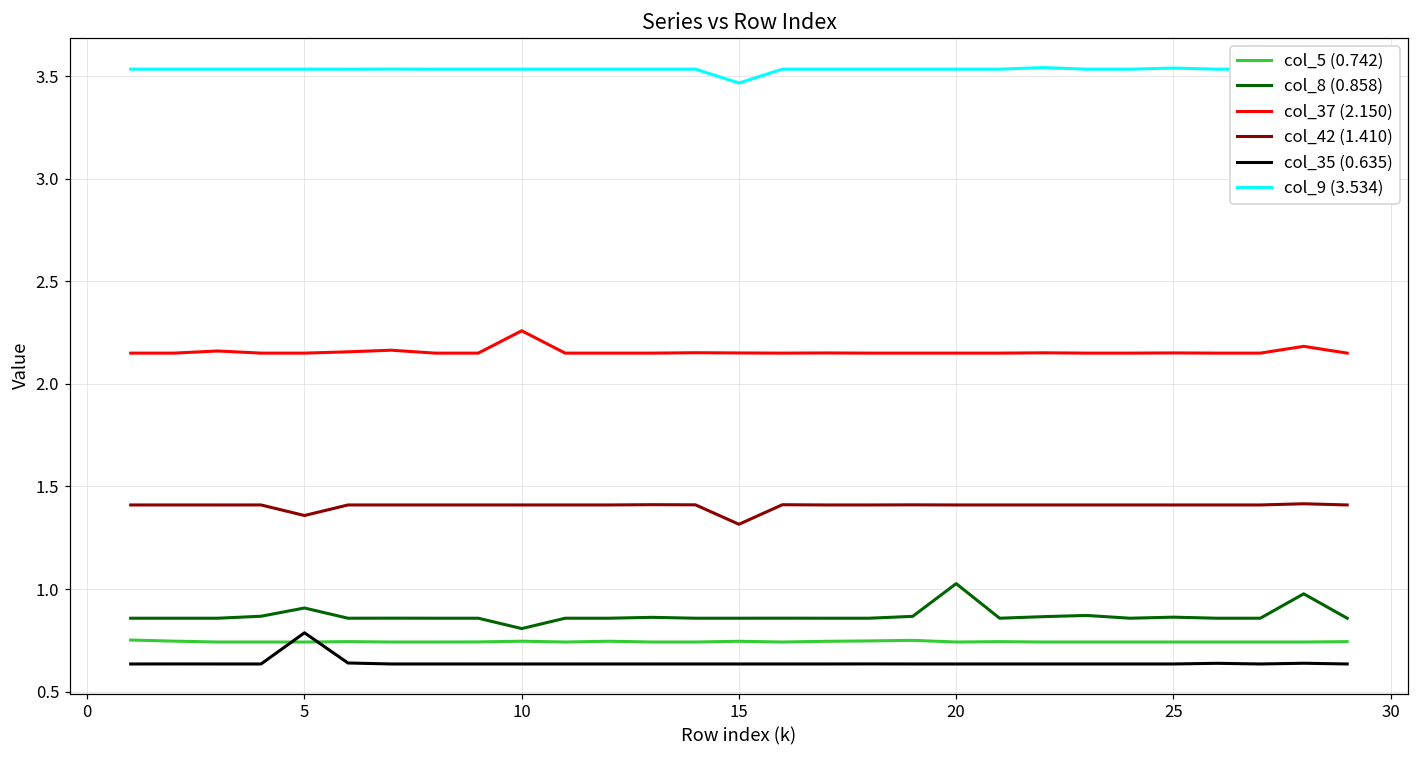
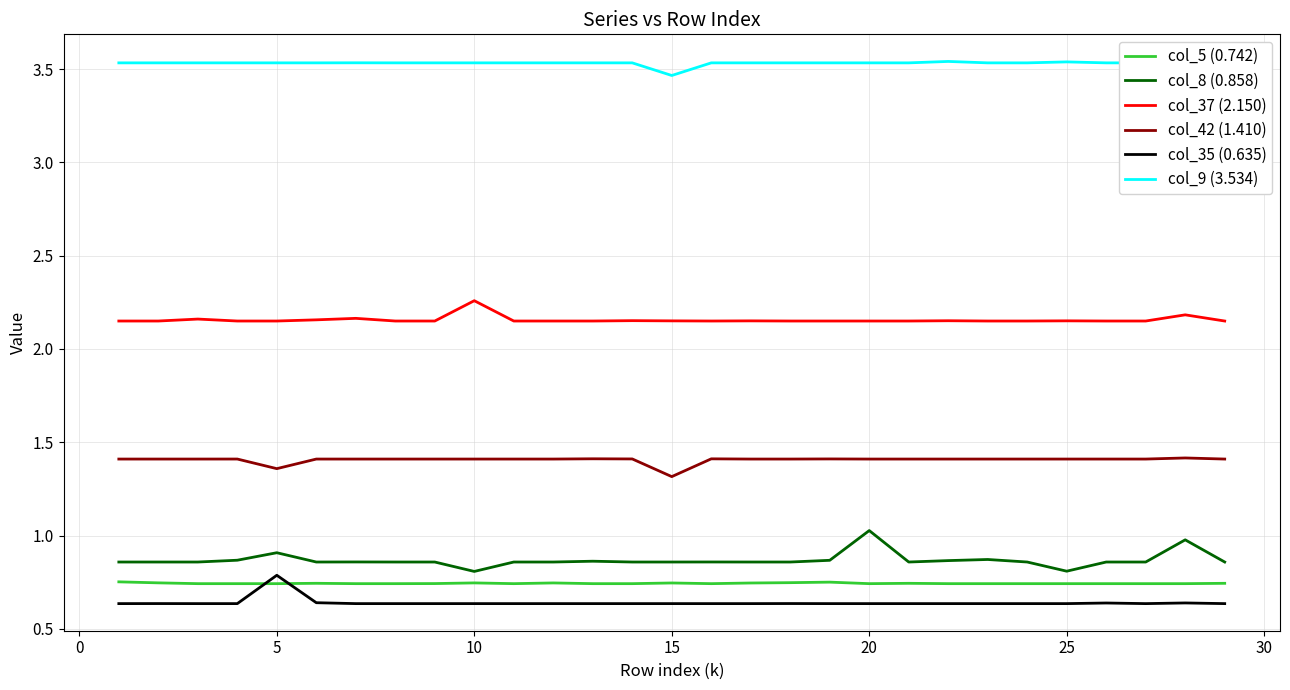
col_8 (0.858), 25: 0.86 -> 0.81
